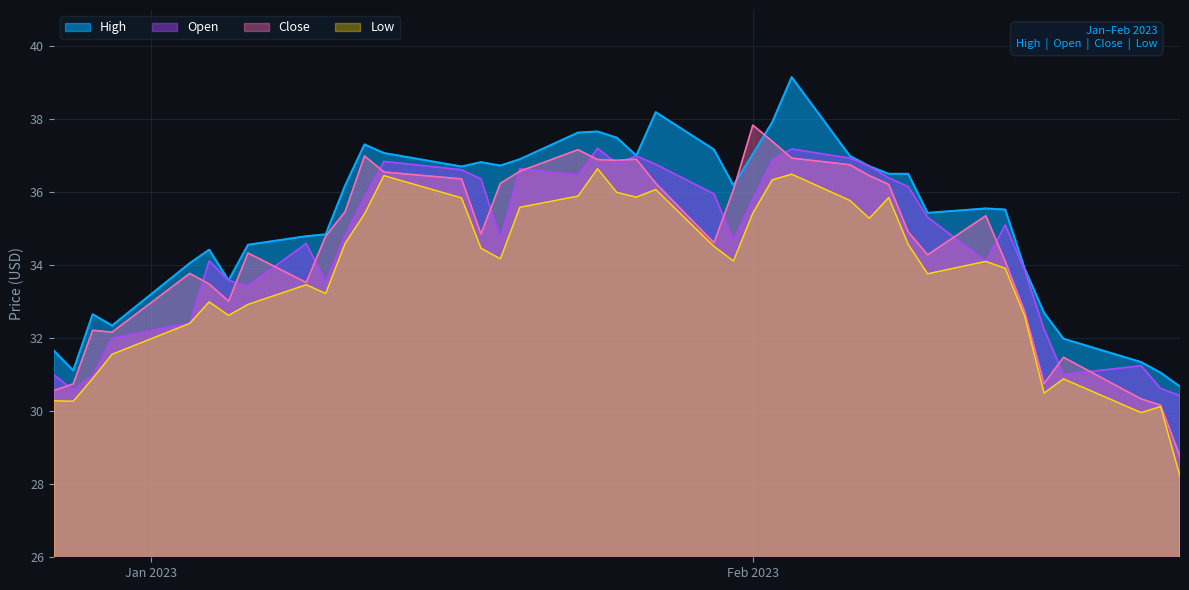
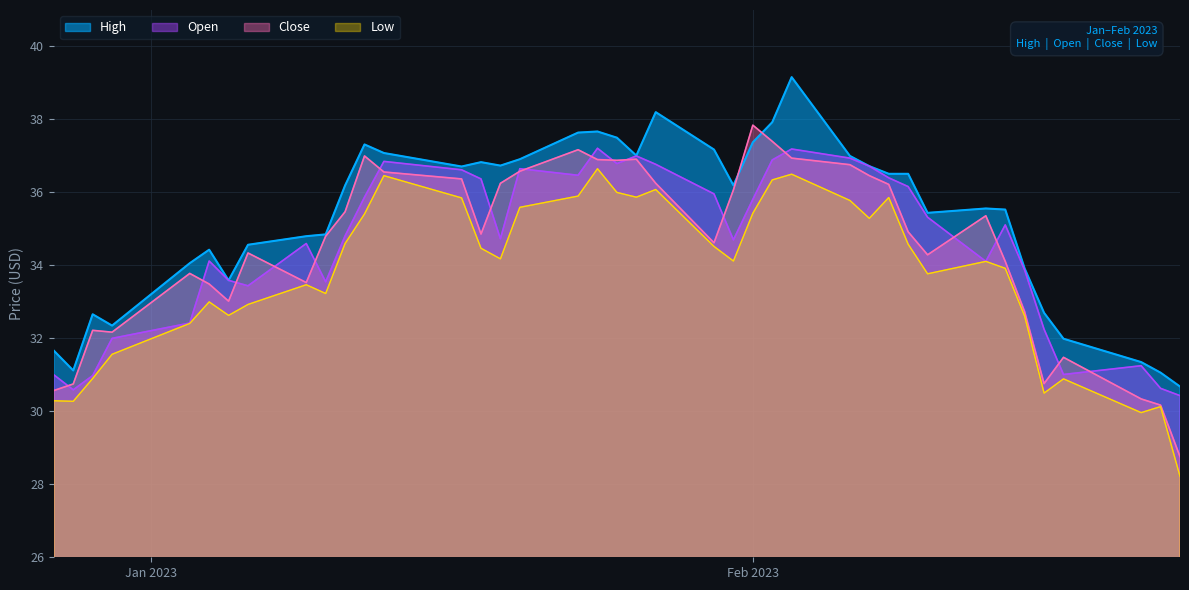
High, Feb 2023: 37.0 -> 37.4
